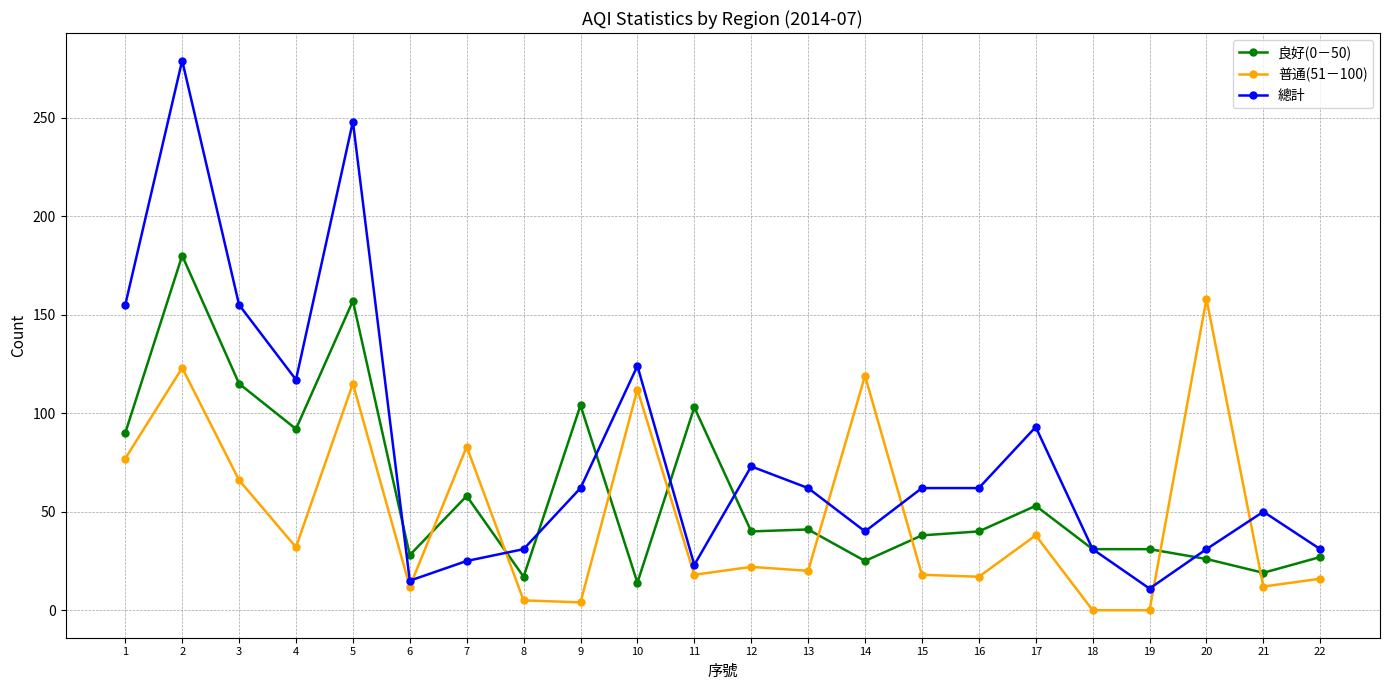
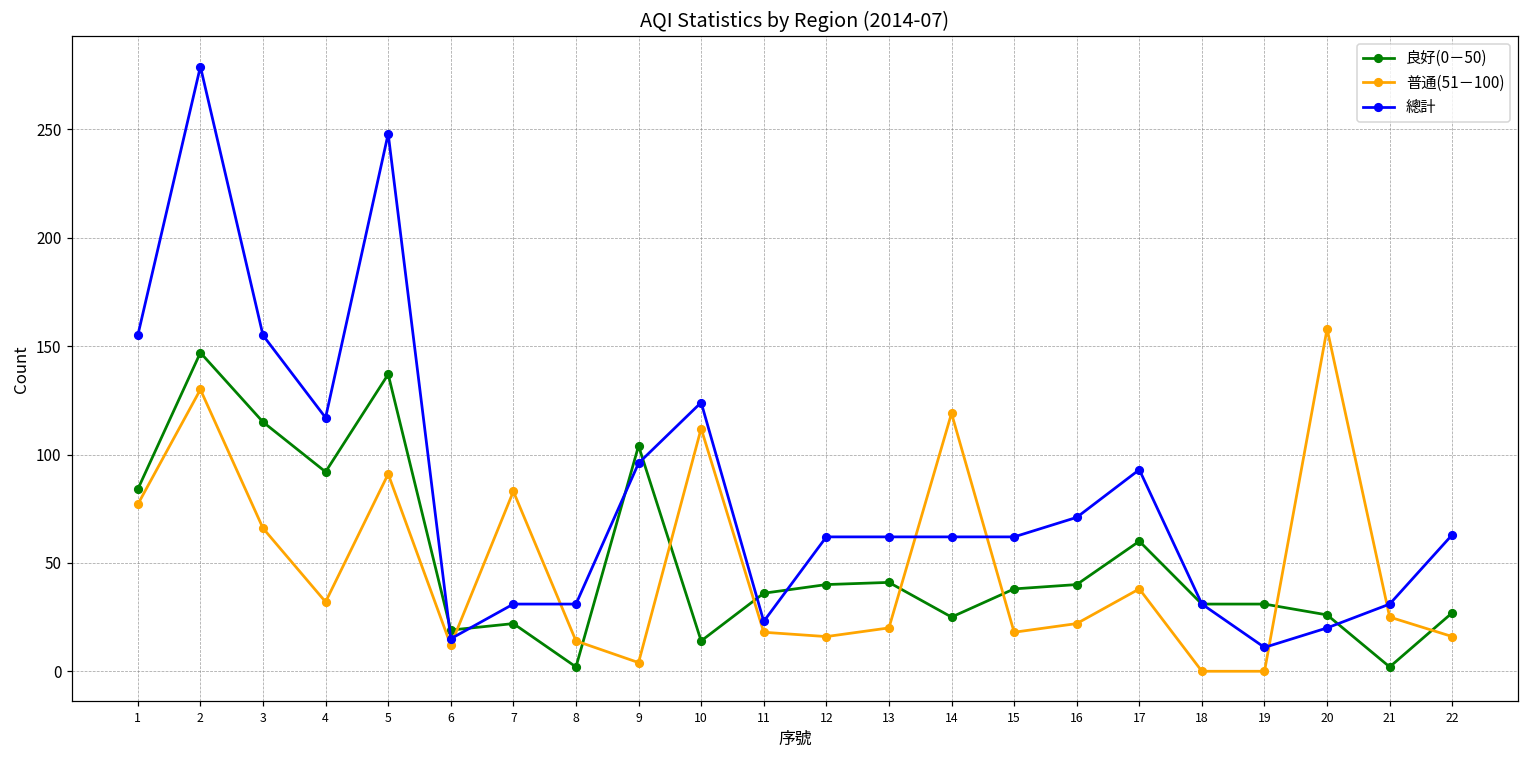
良好(0－50), 1: 90 -> 84
良好(0－50), 2: 180 -> 147
普通(51－100), 2: 123 -> 130
良好(0－50), 5: 157 -> 137
普通(51－100), 5: 115 -> 91
良好(0－50), 6: 28 -> 19
良好(0－50), 7: 58 -> 22
總計, 7: 25 -> 31
良好(0－50), 8: 17 -> 2
普通(51－100), 8: 5 -> 14
總計, 9: 62 -> 96
良好(0－50), 11: 103 -> 36
普通(51－100), 12: 22 -> 16
總計, 12: 73 -> 62
總計, 14: 40 -> 62
普通(51－100), 16: 17 -> 22
總計, 16: 62 -> 71
良好(0－50), 17: 53 -> 60
總計, 20: 31 -> 20
良好(0－50), 21: 19 -> 2
普通(51－100), 21: 12 -> 25
總計, 21: 50 -> 31
總計, 22: 31 -> 63
